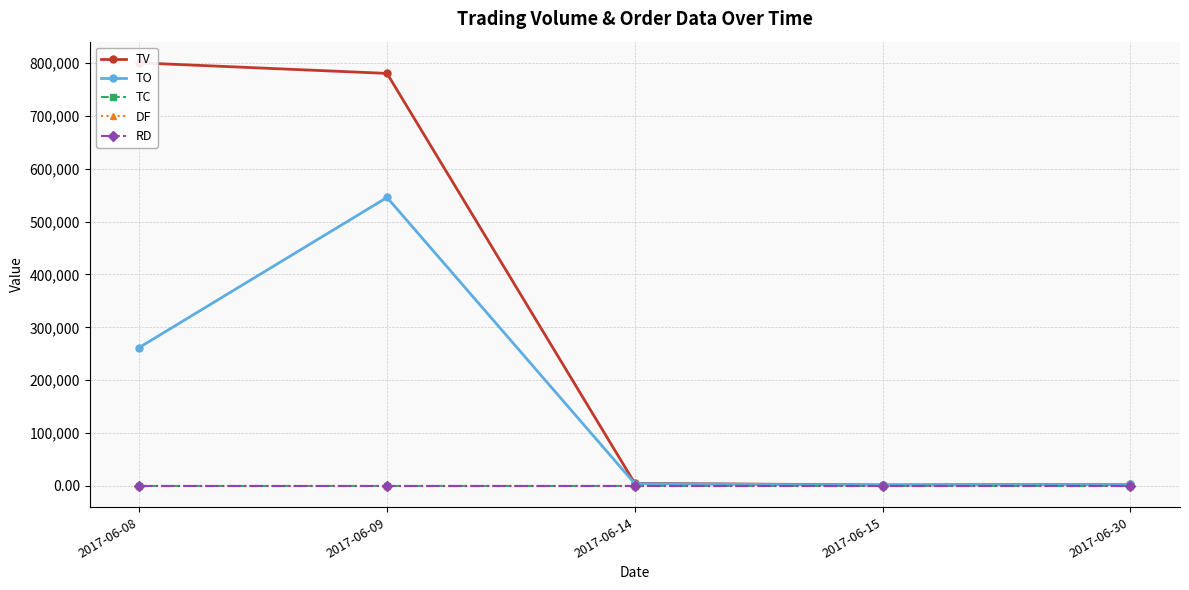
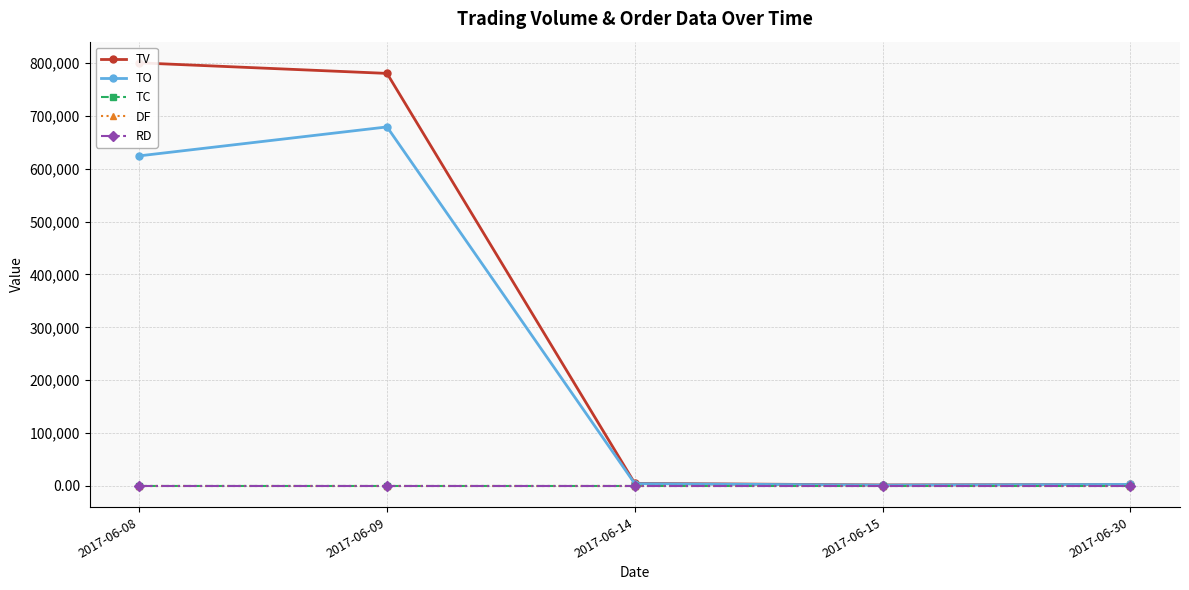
TO, 2017-06-08: 260,000 -> 620,000
TO, 2017-06-09: 550,000 -> 680,000
